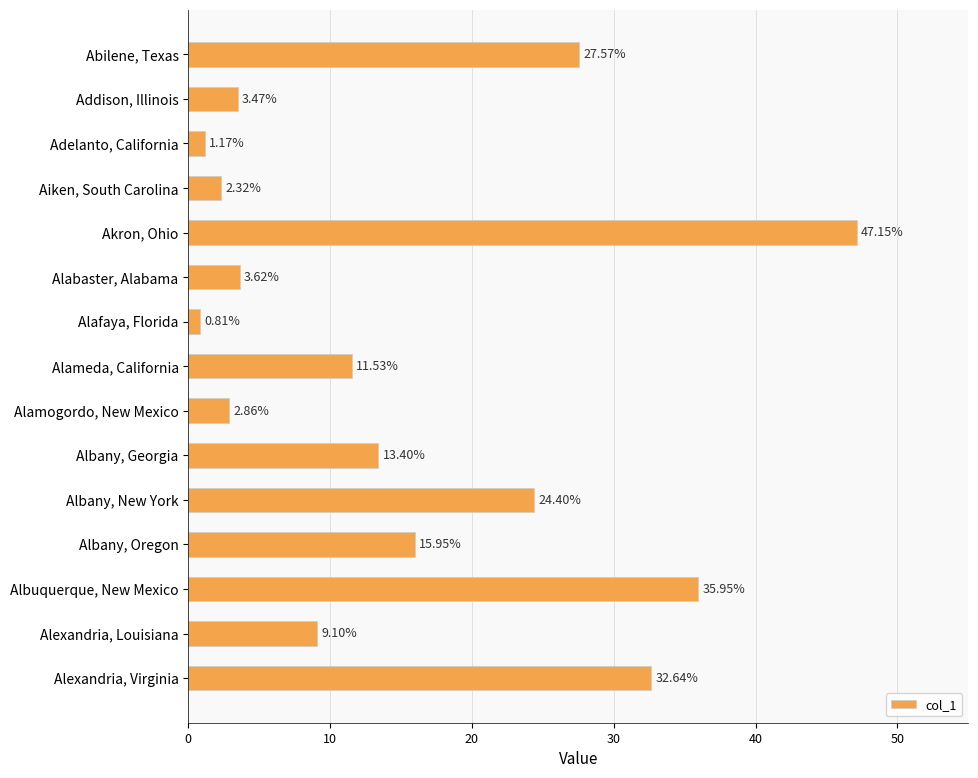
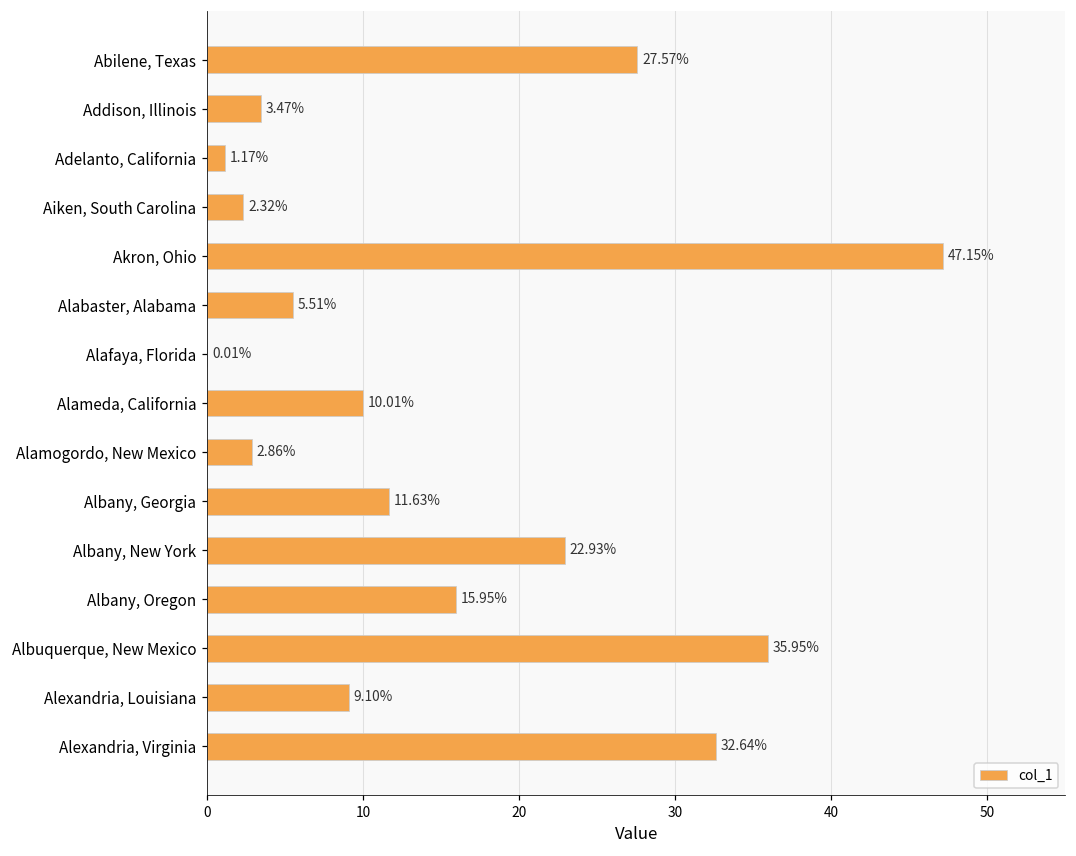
Alabaster, Alabama: 3.62% -> 5.51%
Alafaya, Florida: 0.81% -> 0.01%
Alameda, California: 11.53% -> 10.01%
Albany, Georgia: 13.40% -> 11.63%
Albany, New York: 24.40% -> 22.93%
